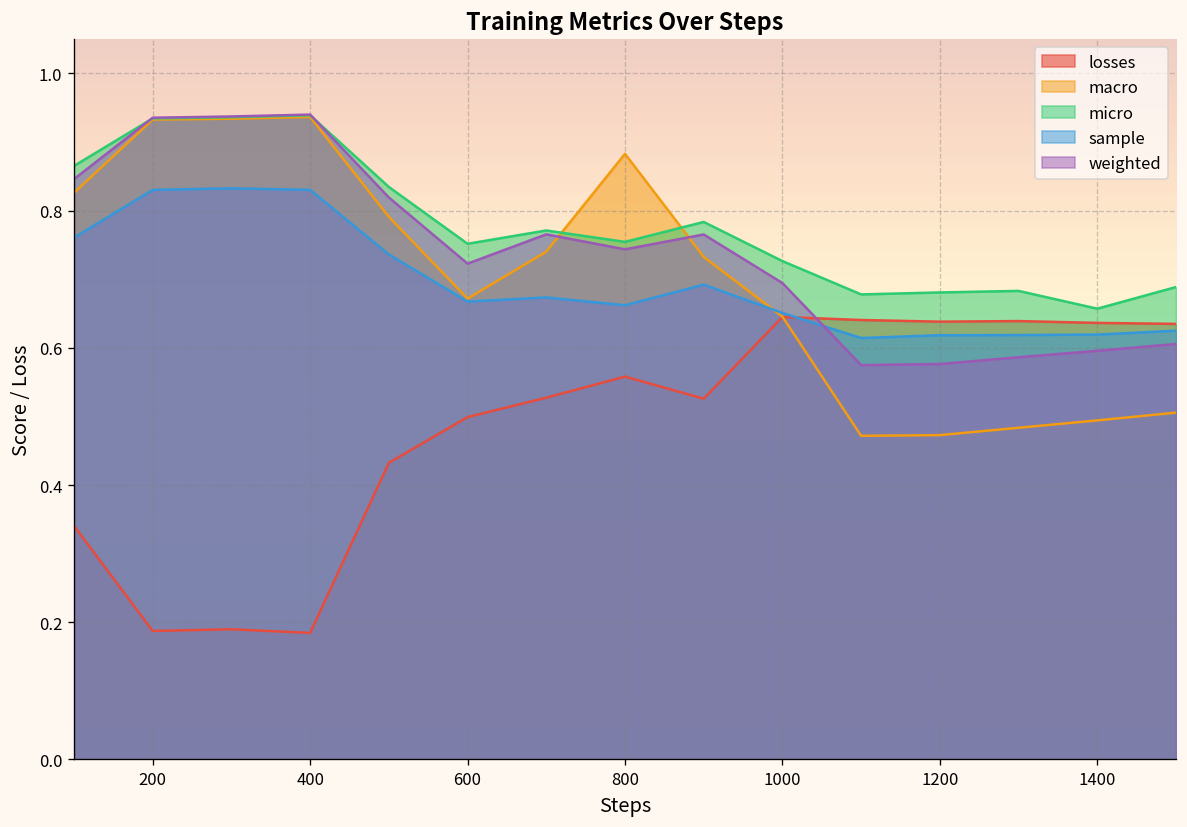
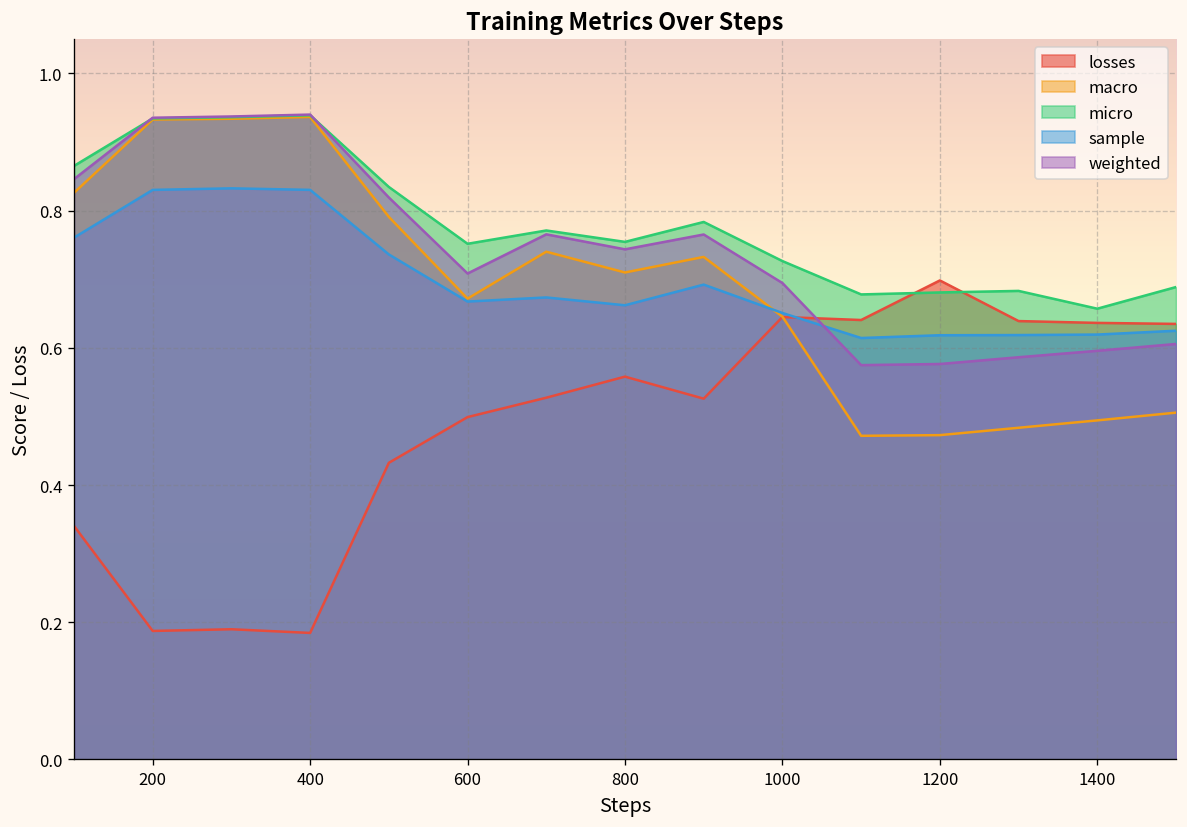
weighted, 600: 0.72 -> 0.71
macro, 800: 0.88 -> 0.71
losses, 1200: 0.64 -> 0.70
